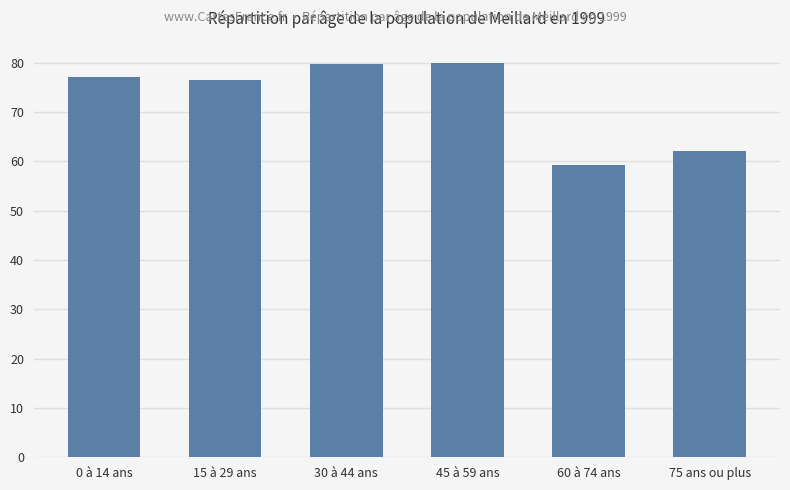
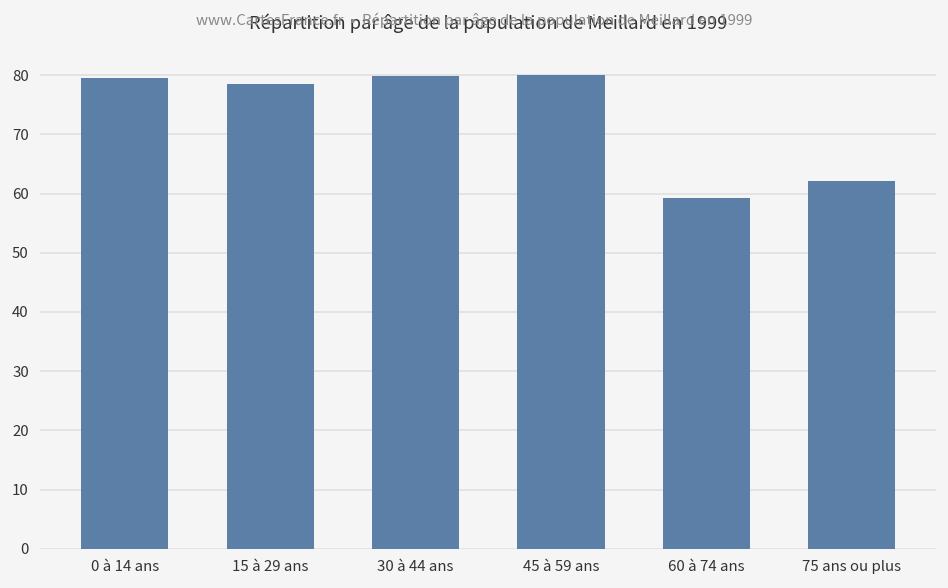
0 à 14 ans: 77 -> 79
15 à 29 ans: 77 -> 78
